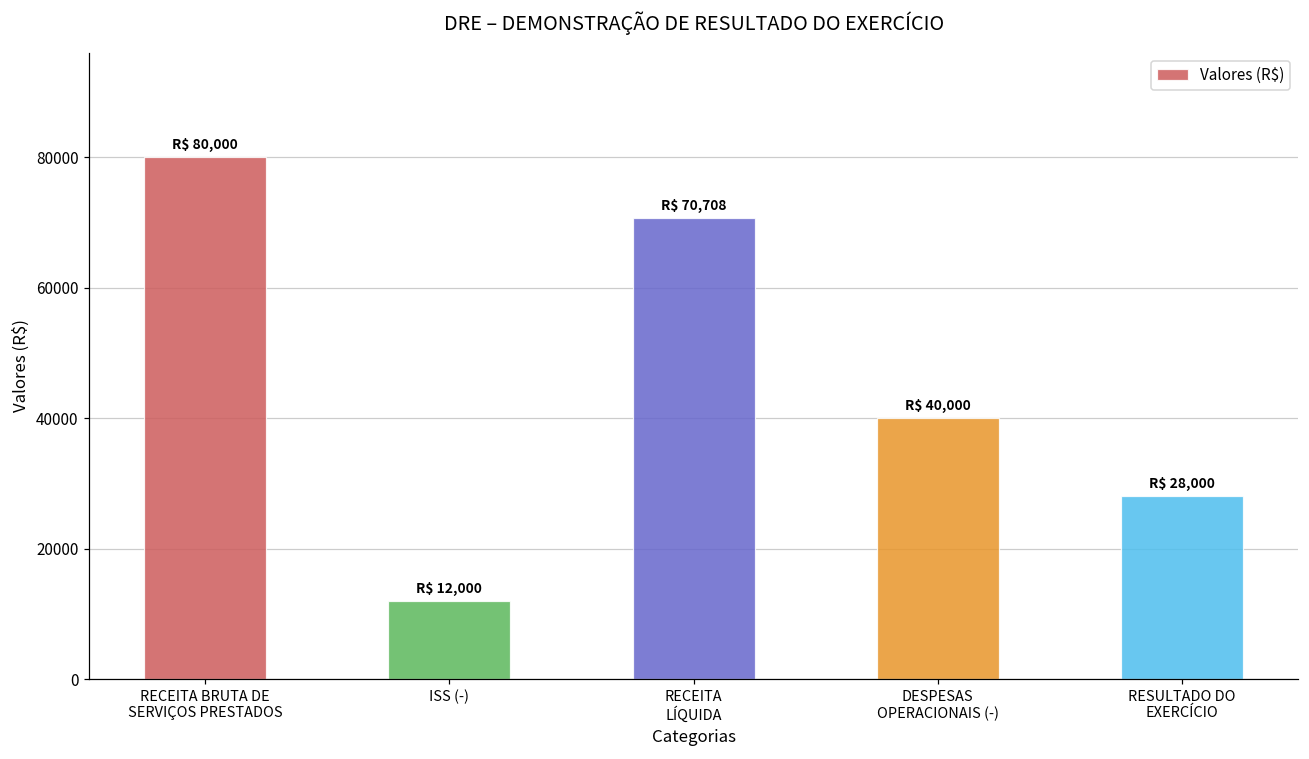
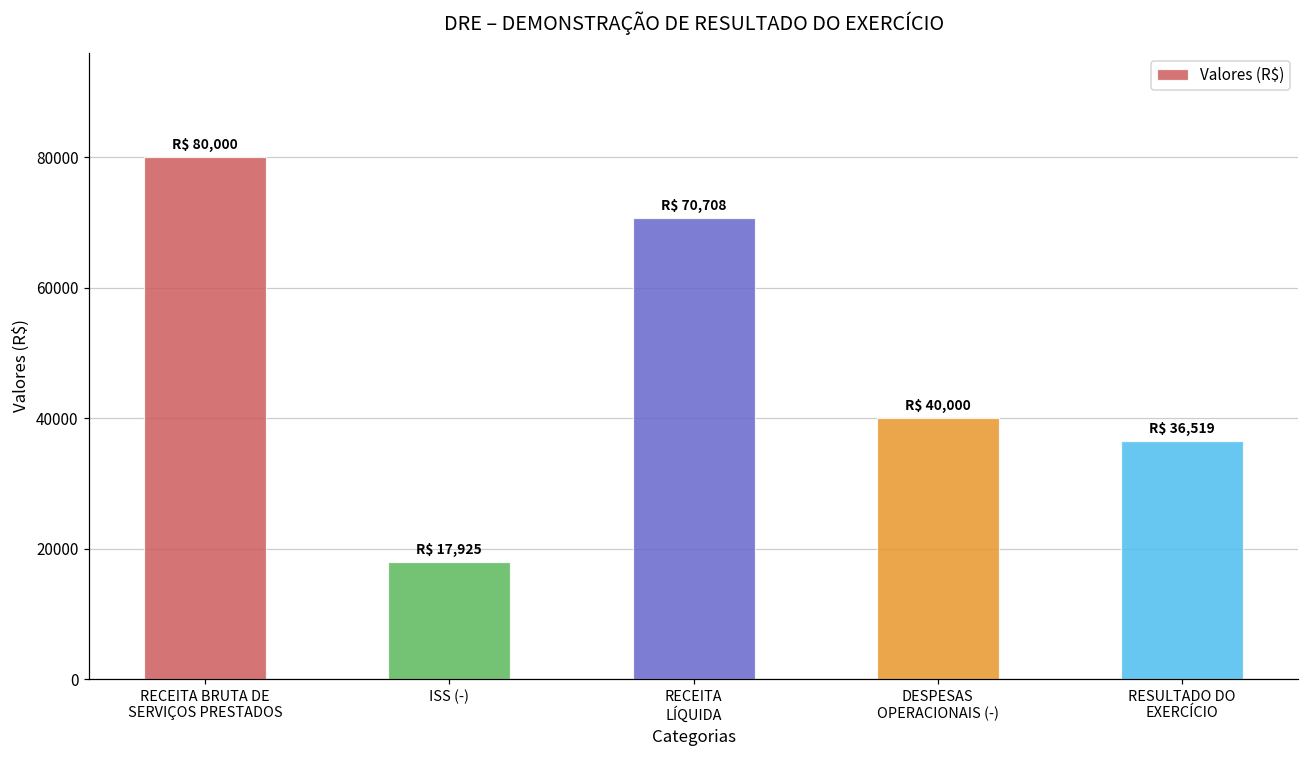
ISS (-): 12,000 -> 17,925
RESULTADO DO EXERCÍCIO: 28,000 -> 36,519
